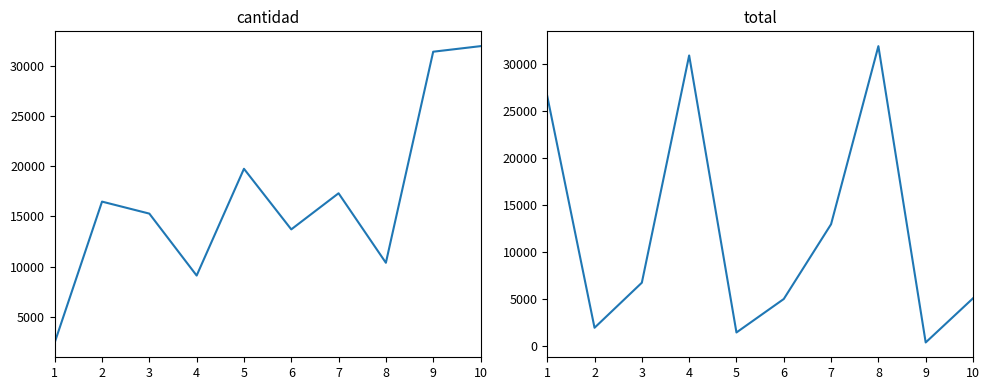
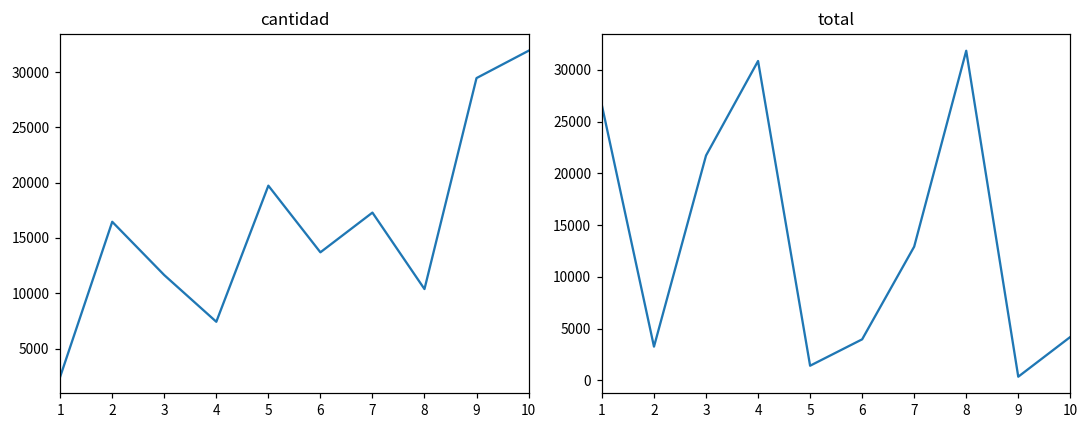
cantidad, 3: 15300 -> 11600
cantidad, 4: 9100 -> 7400
cantidad, 9: 31400 -> 29500
total, 2: 2000 -> 3000
total, 3: 7000 -> 22000
total, 6: 5000 -> 4000
total, 10: 5000 -> 4000
